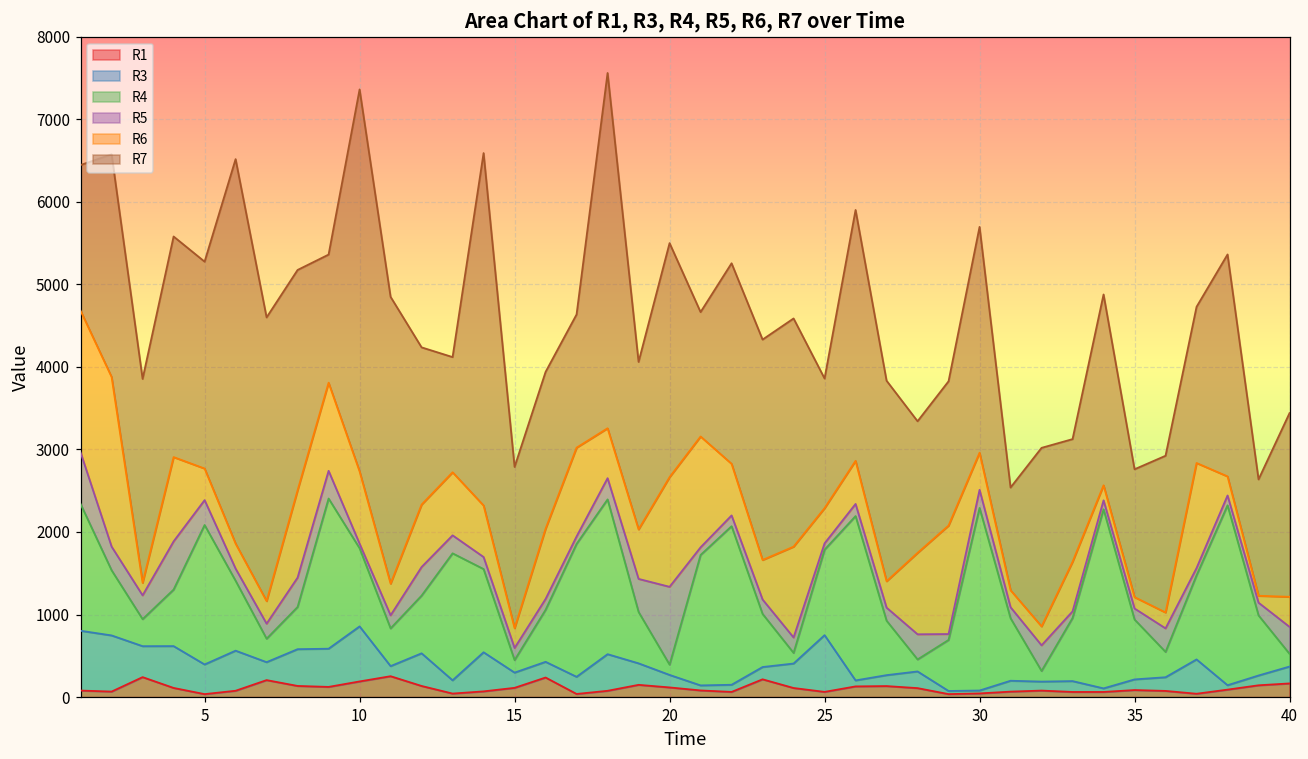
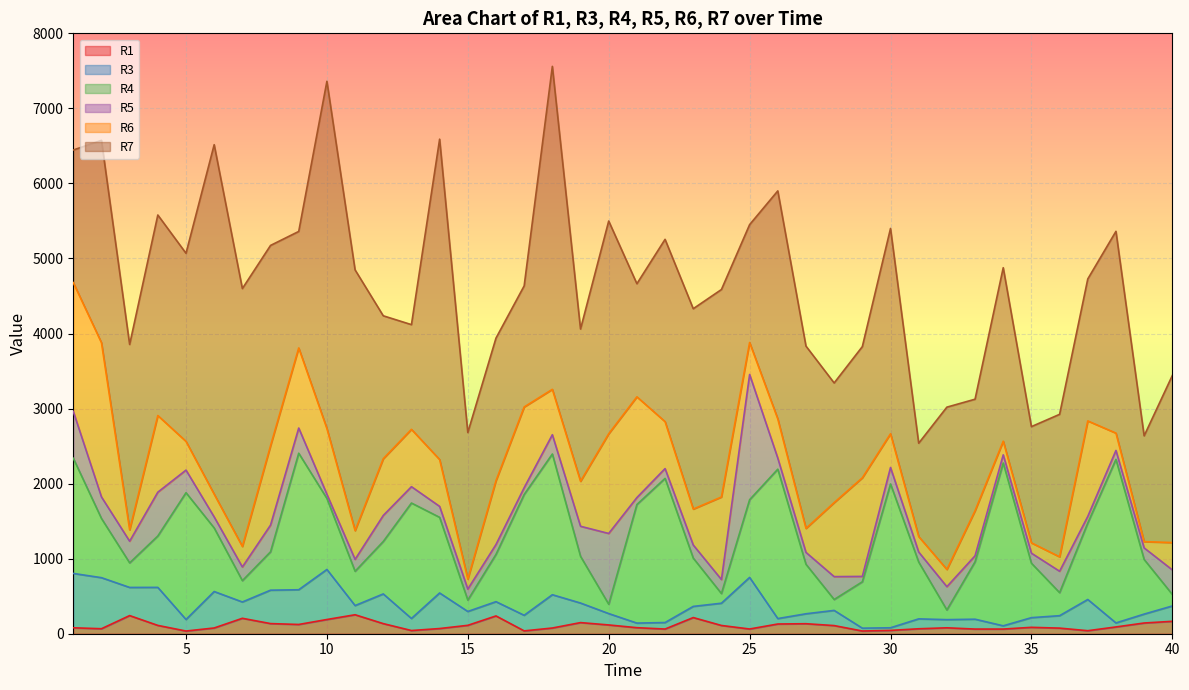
R3, 5: 400 -> 200
R6, 15: 200 -> 100
R5, 25: 100 -> 1700
R4, 30: 2200 -> 1900
